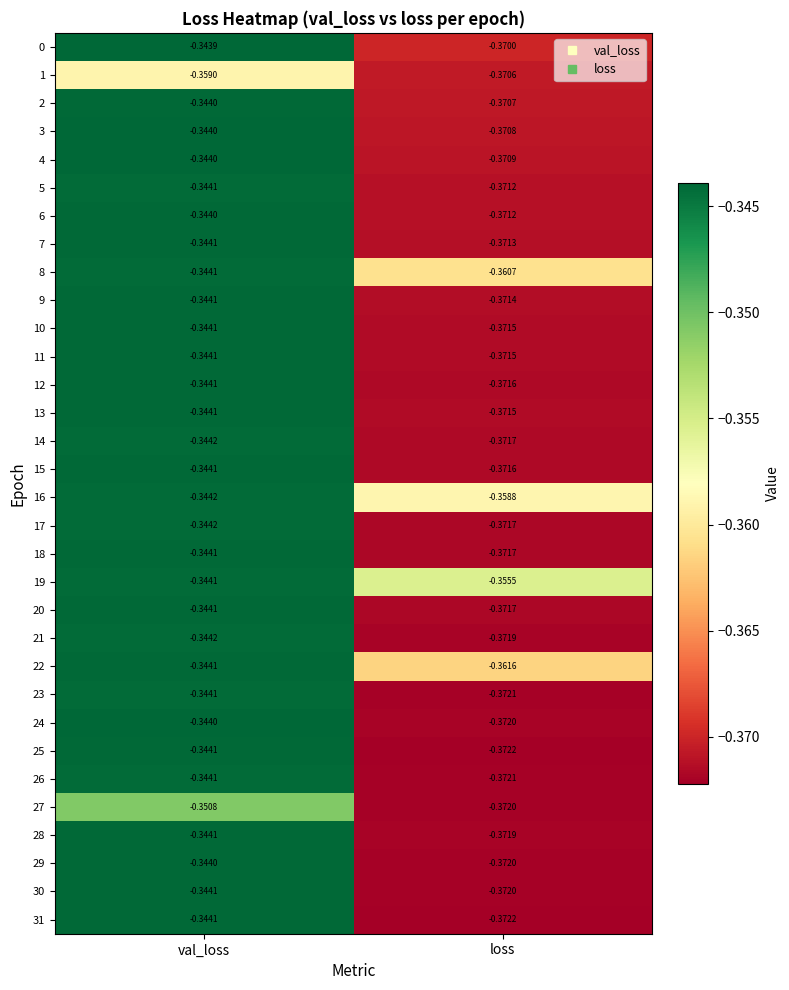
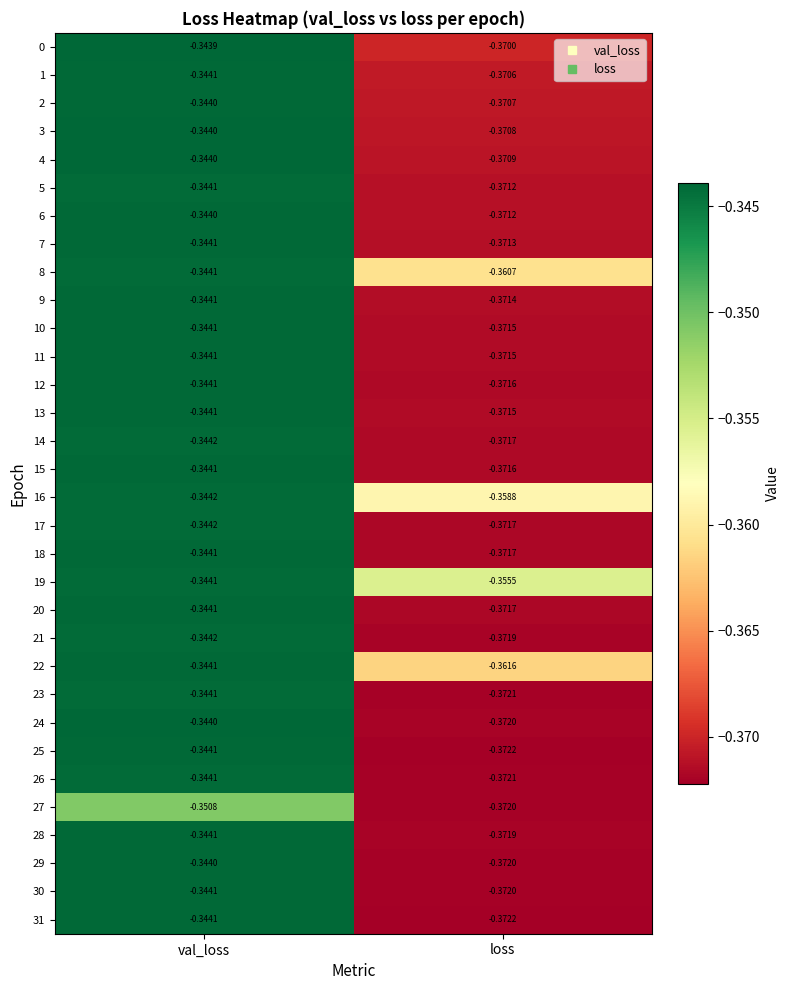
1, val_loss: -0.3590 -> -0.3441
